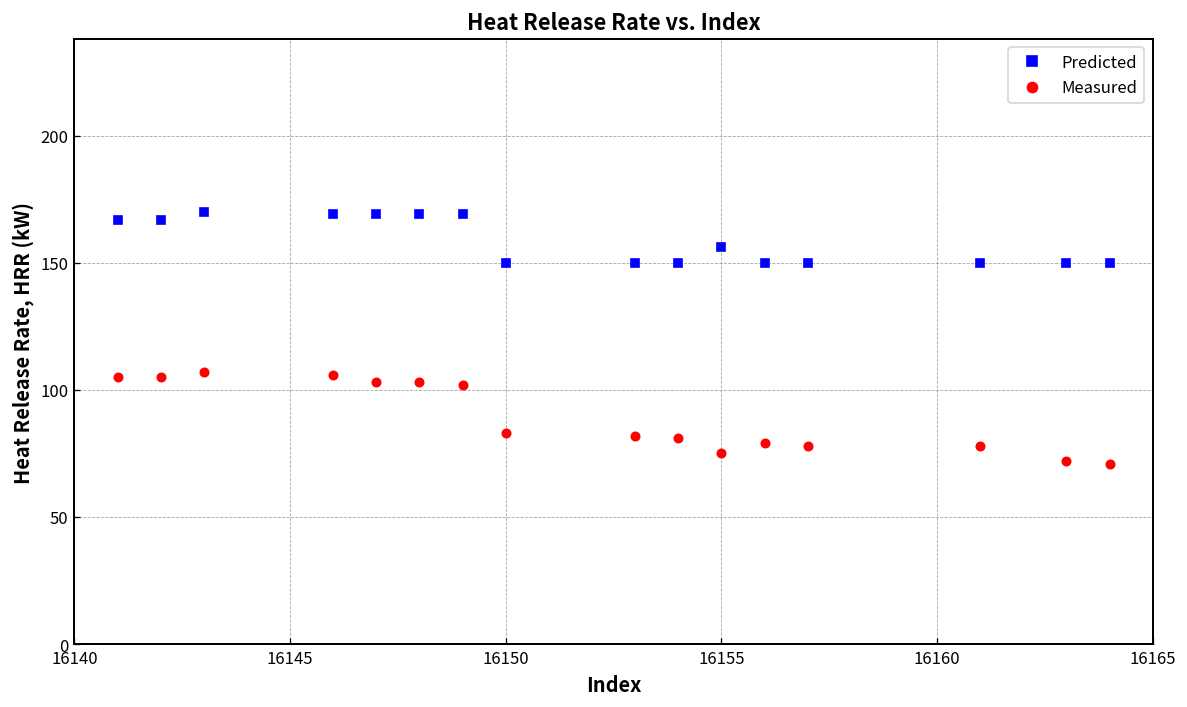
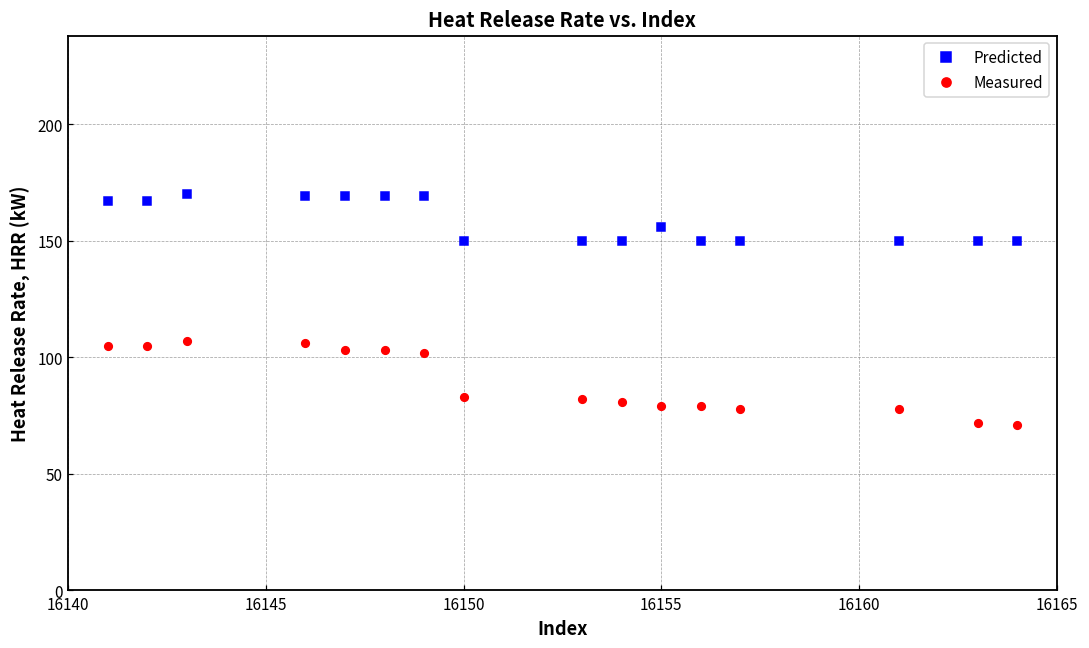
Measured, 16155: 75 -> 79
